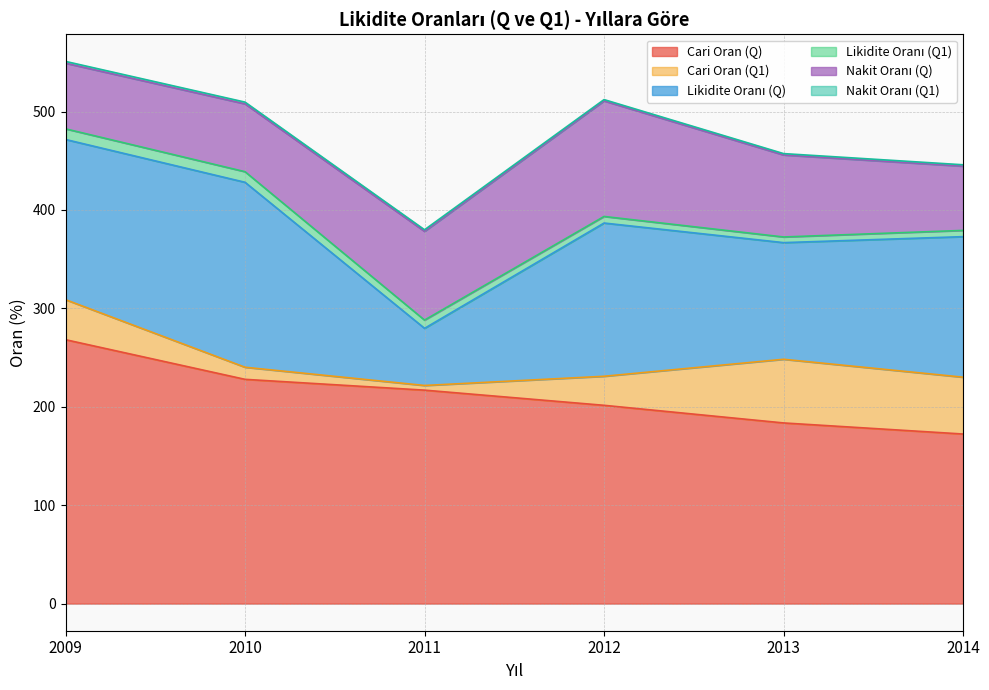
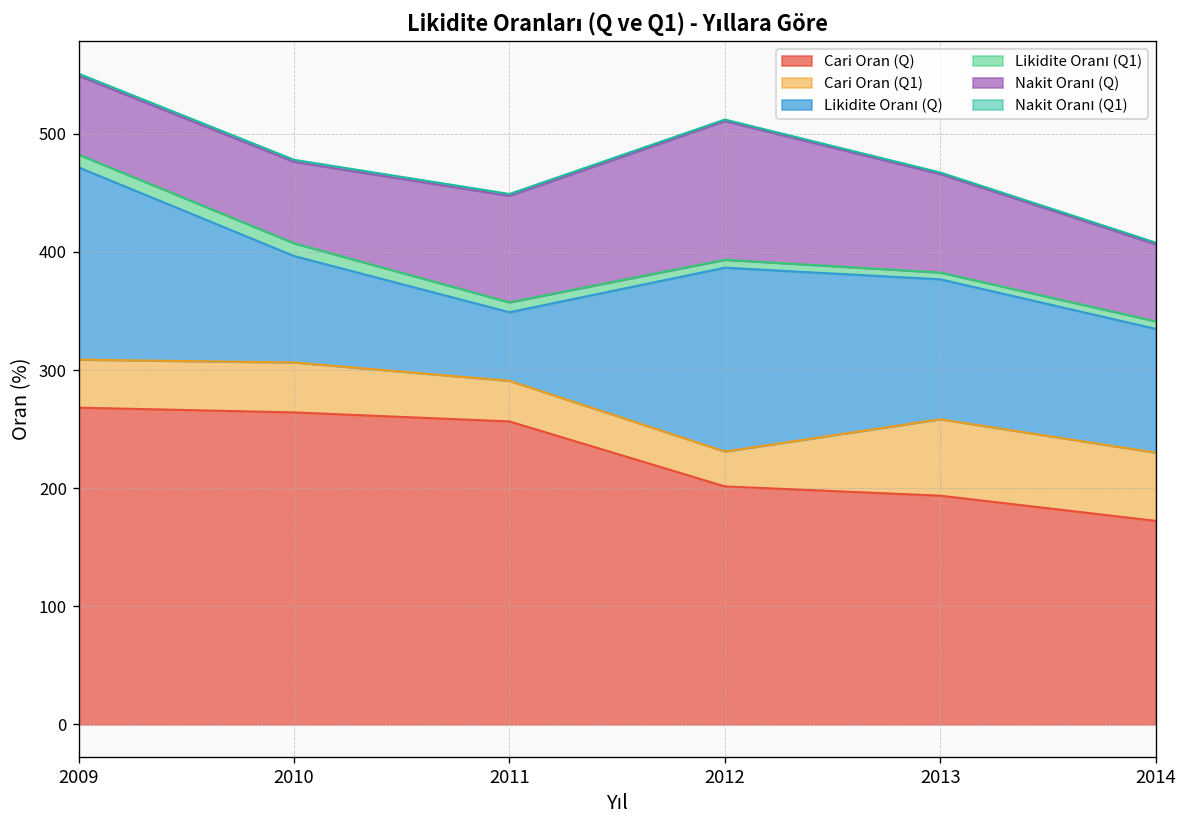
Cari Oran (Q), 2010: 230 -> 260
Cari Oran (Q1), 2010: 10 -> 40
Likidite Oranı (Q), 2010: 190 -> 90
Cari Oran (Q), 2011: 220 -> 260
Cari Oran (Q1), 2011: 0 -> 30
Cari Oran (Q), 2013: 180 -> 190
Likidite Oranı (Q), 2014: 140 -> 100
